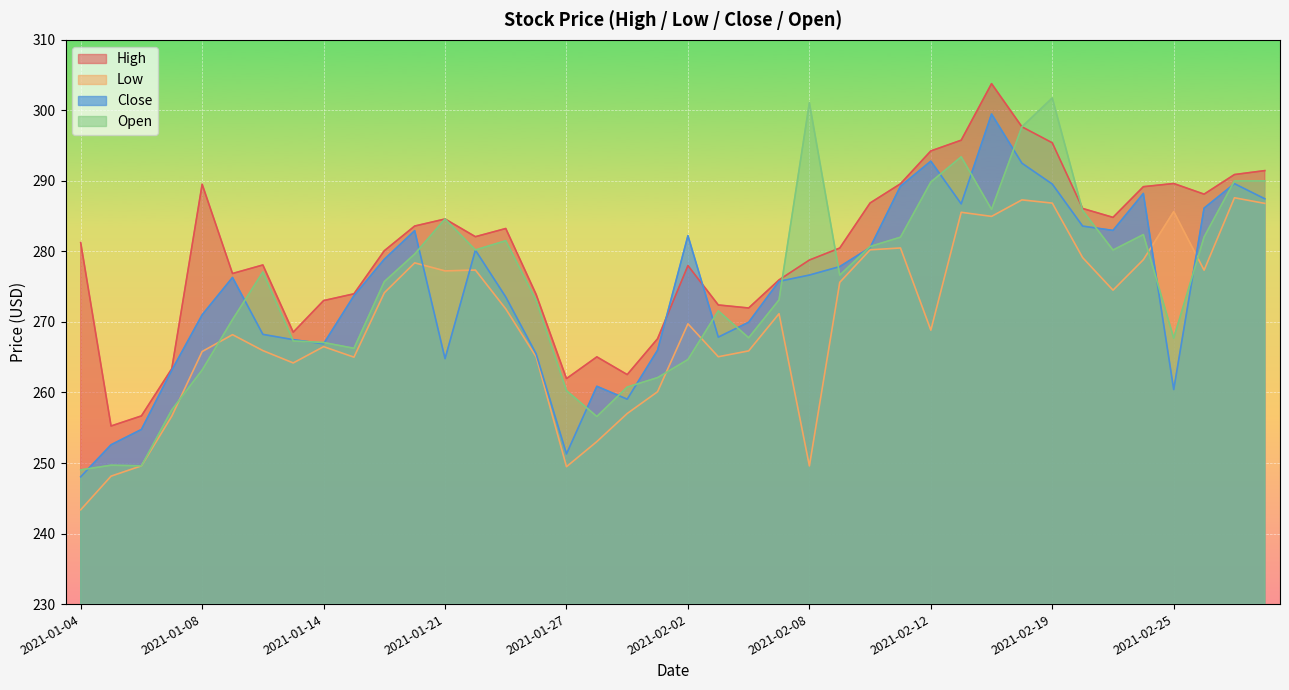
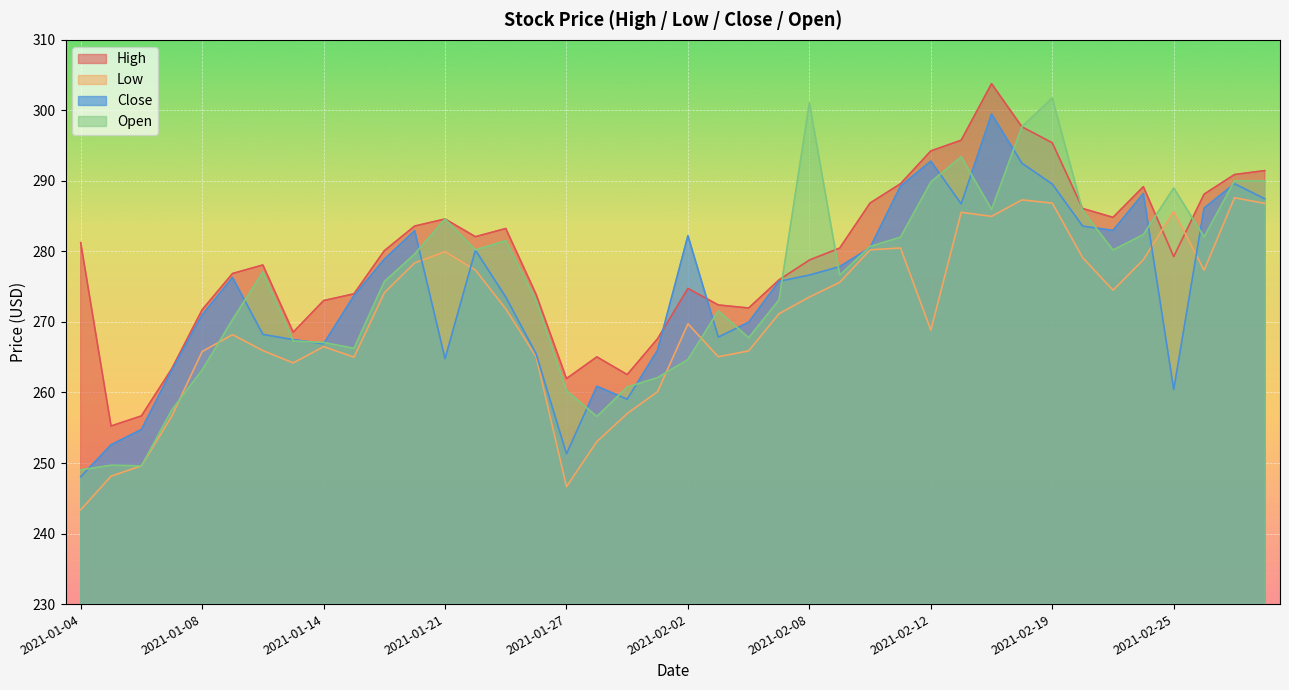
High, 2021-01-08: 290 -> 272
Low, 2021-01-21: 277 -> 280
Low, 2021-01-27: 249 -> 247
High, 2021-02-02: 278 -> 275
Low, 2021-02-08: 250 -> 274
High, 2021-02-25: 290 -> 279
Open, 2021-02-25: 268 -> 289
